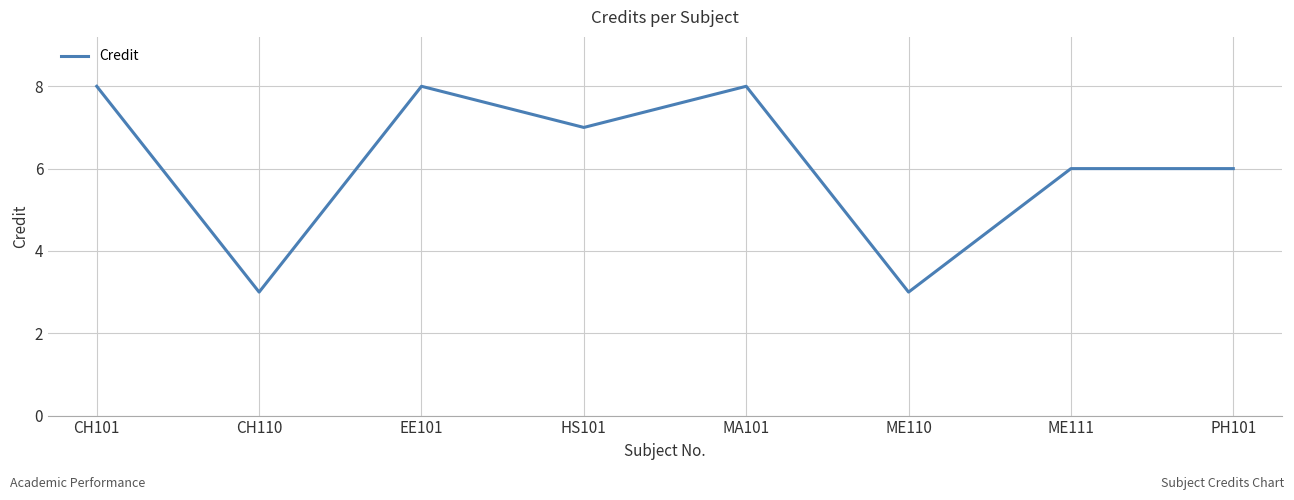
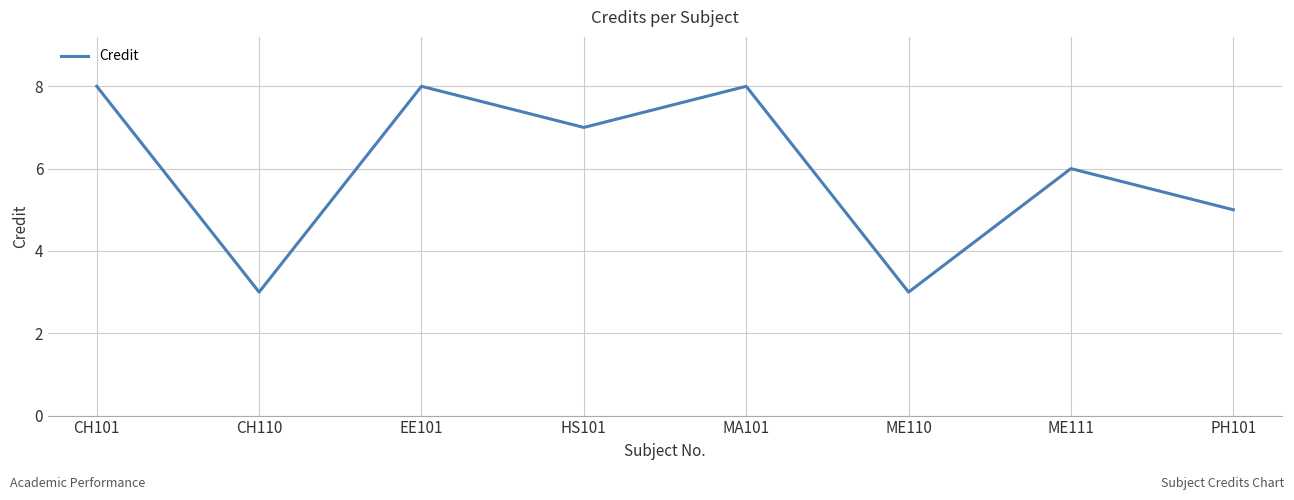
PH101: 6 -> 5
